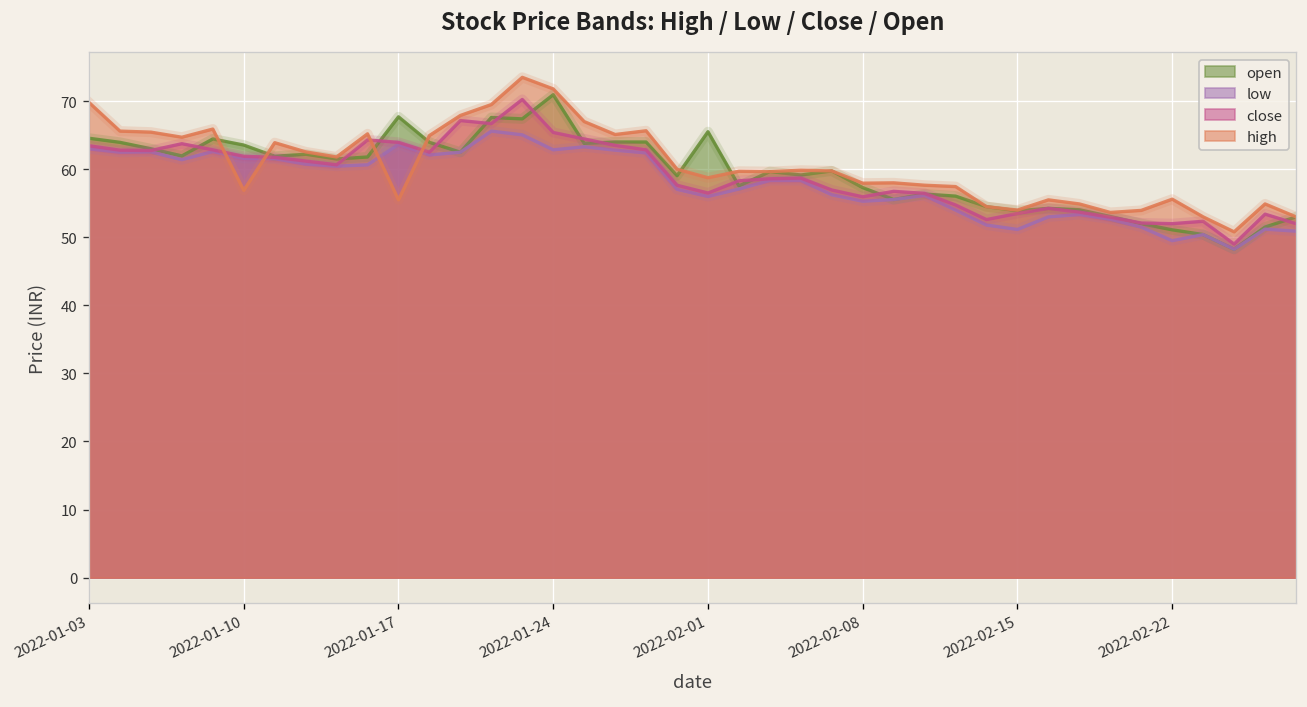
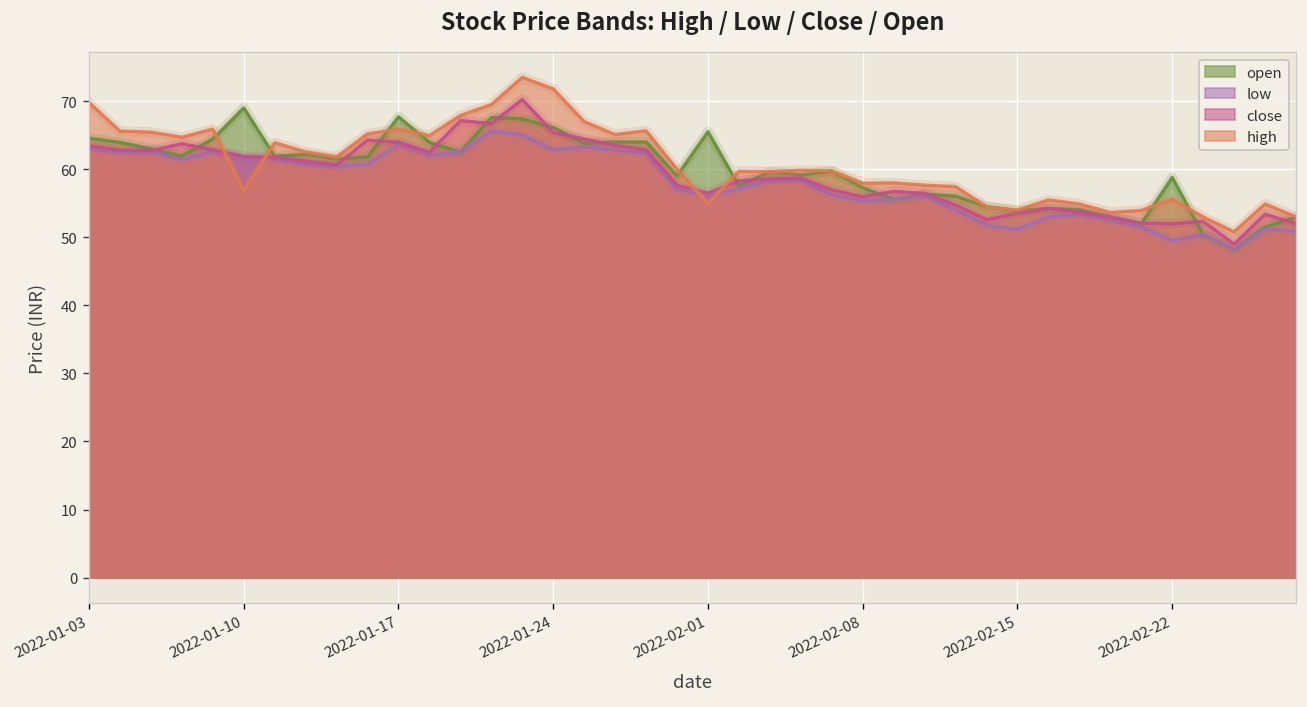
open, 2022-01-10: 64 -> 69
high, 2022-01-17: 56 -> 66
open, 2022-01-24: 71 -> 66
high, 2022-02-01: 59 -> 55
open, 2022-02-22: 51 -> 59
